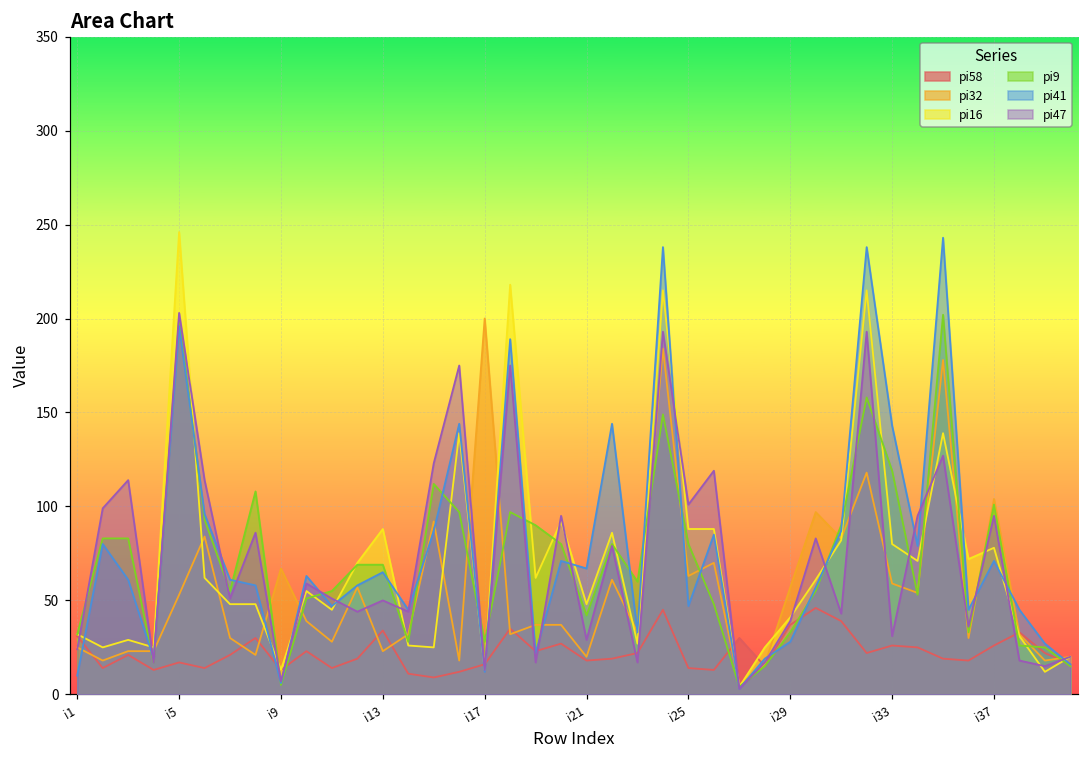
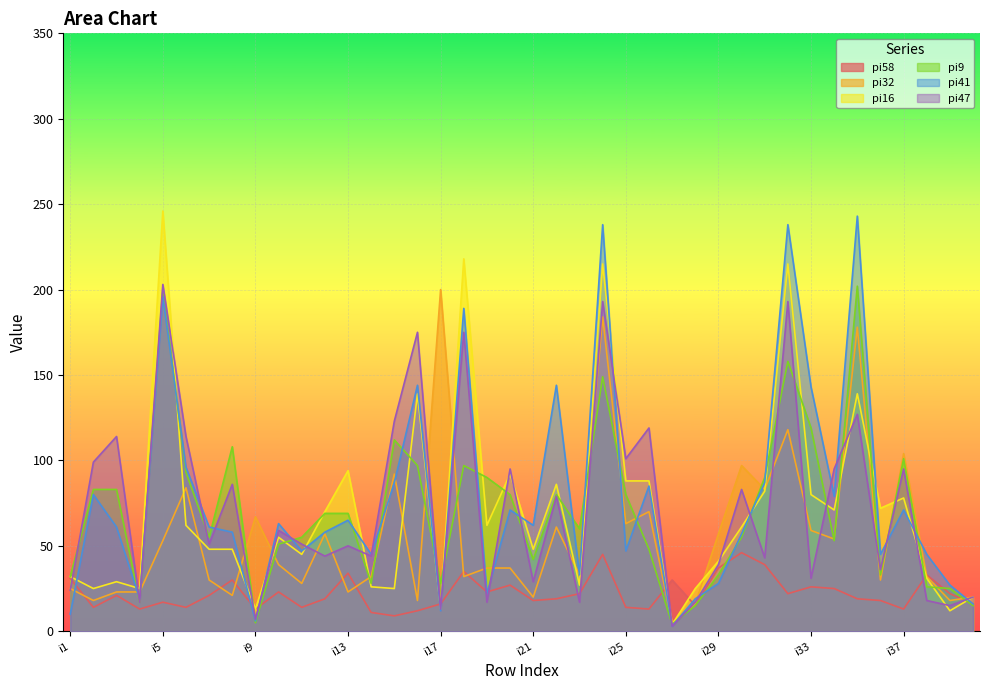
pi16, i13: 88 -> 94
pi41, i21: 67 -> 62
pi58, i37: 26 -> 13
